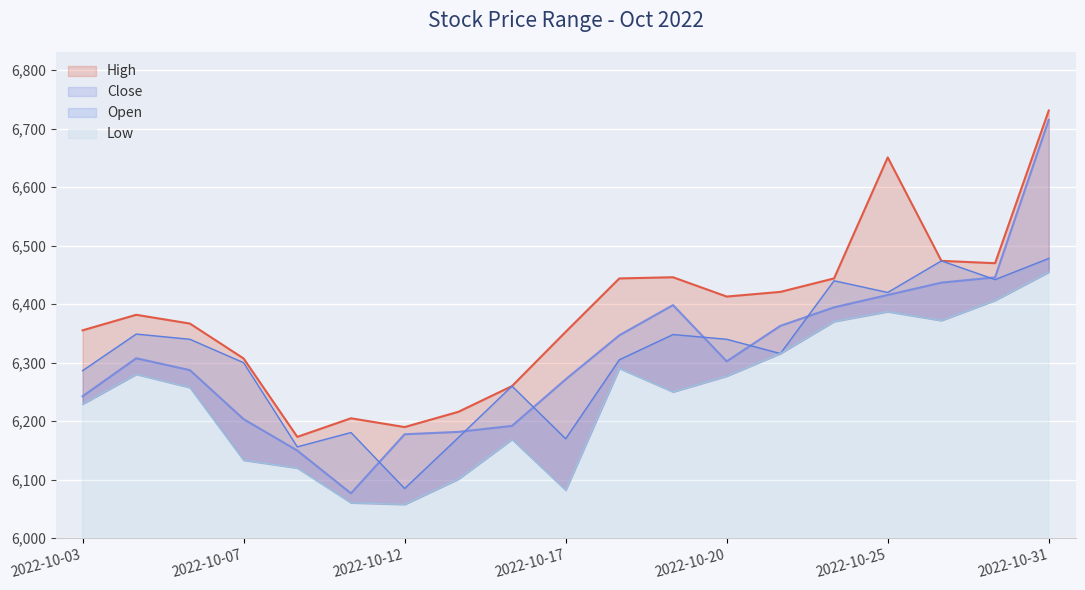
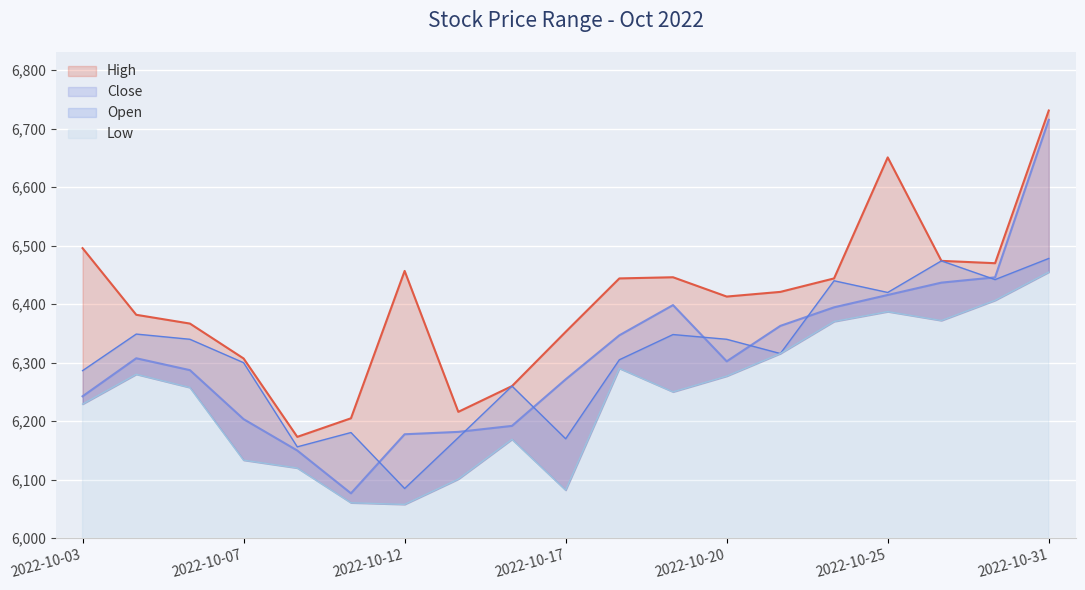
High, 2022-10-03: 6,360 -> 6,500
High, 2022-10-12: 6,190 -> 6,460
